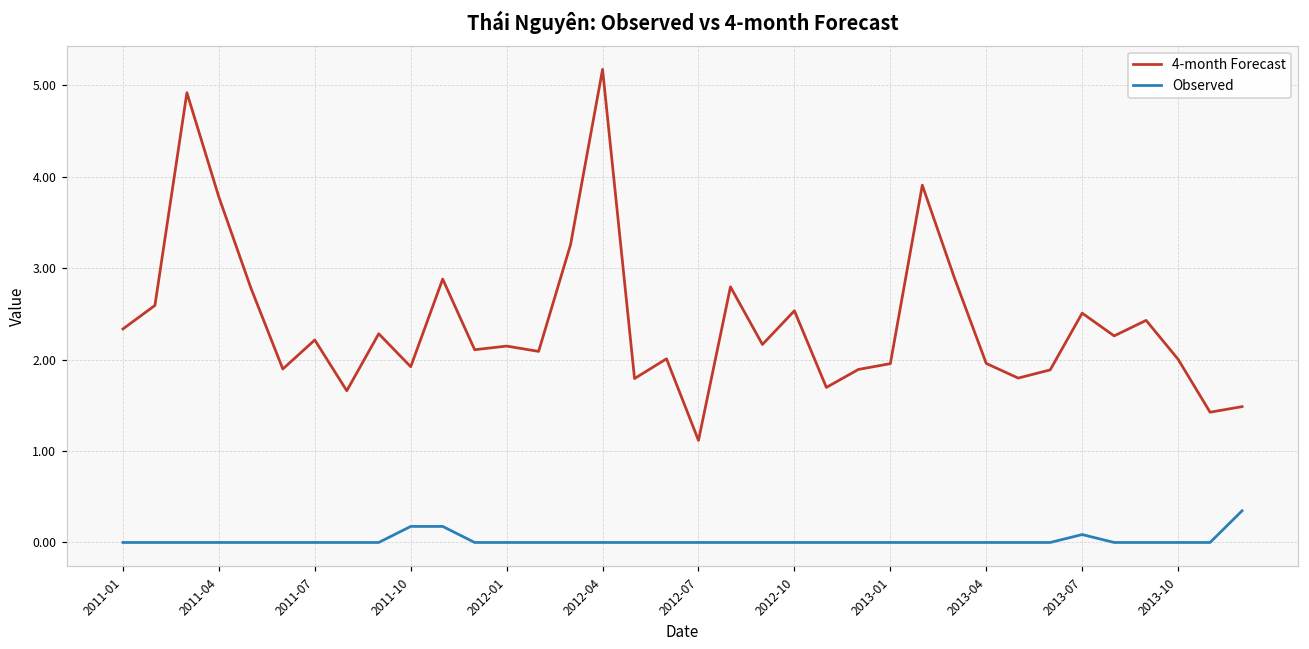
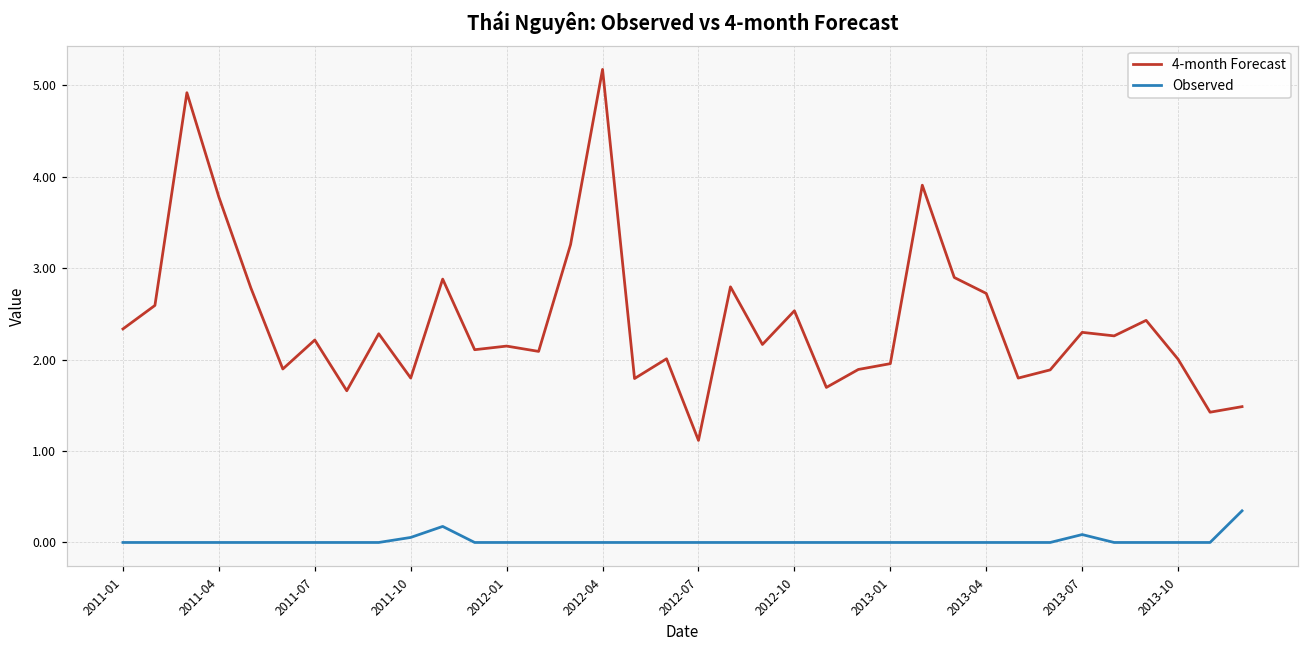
4-month Forecast, 2011-10: 1.9 -> 1.8
Observed, 2011-10: 0.2 -> 0.1
4-month Forecast, 2013-04: 2.0 -> 2.7
4-month Forecast, 2013-07: 2.5 -> 2.3
